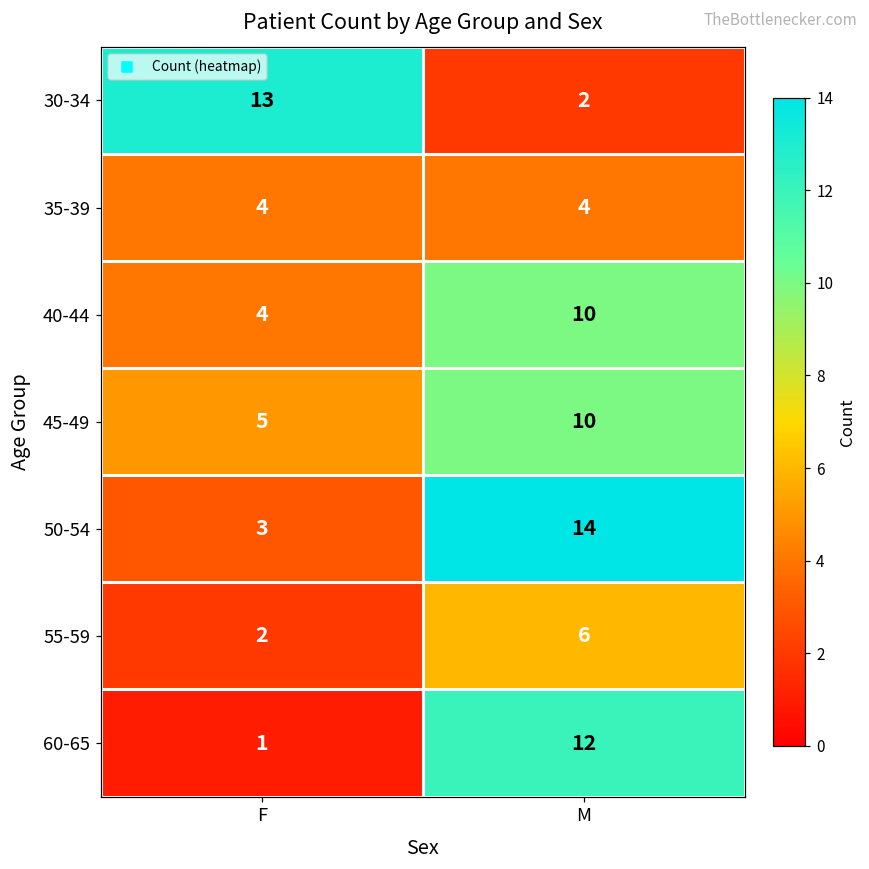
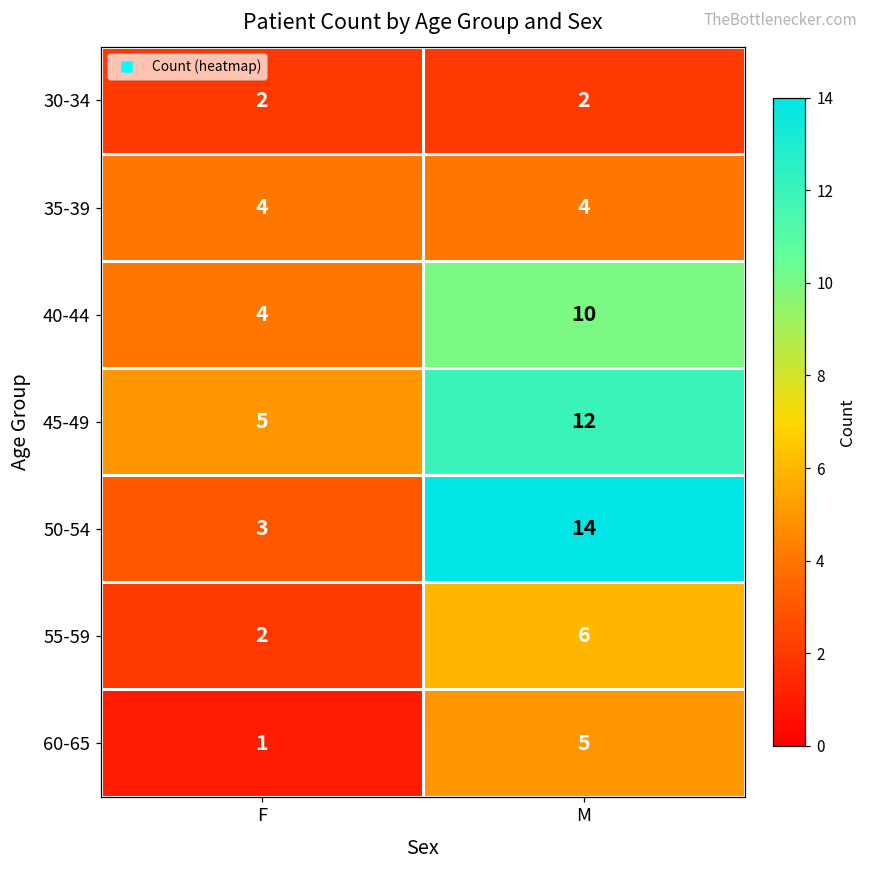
30-34, F: 13 -> 2
45-49, M: 10 -> 12
60-65, M: 12 -> 5
